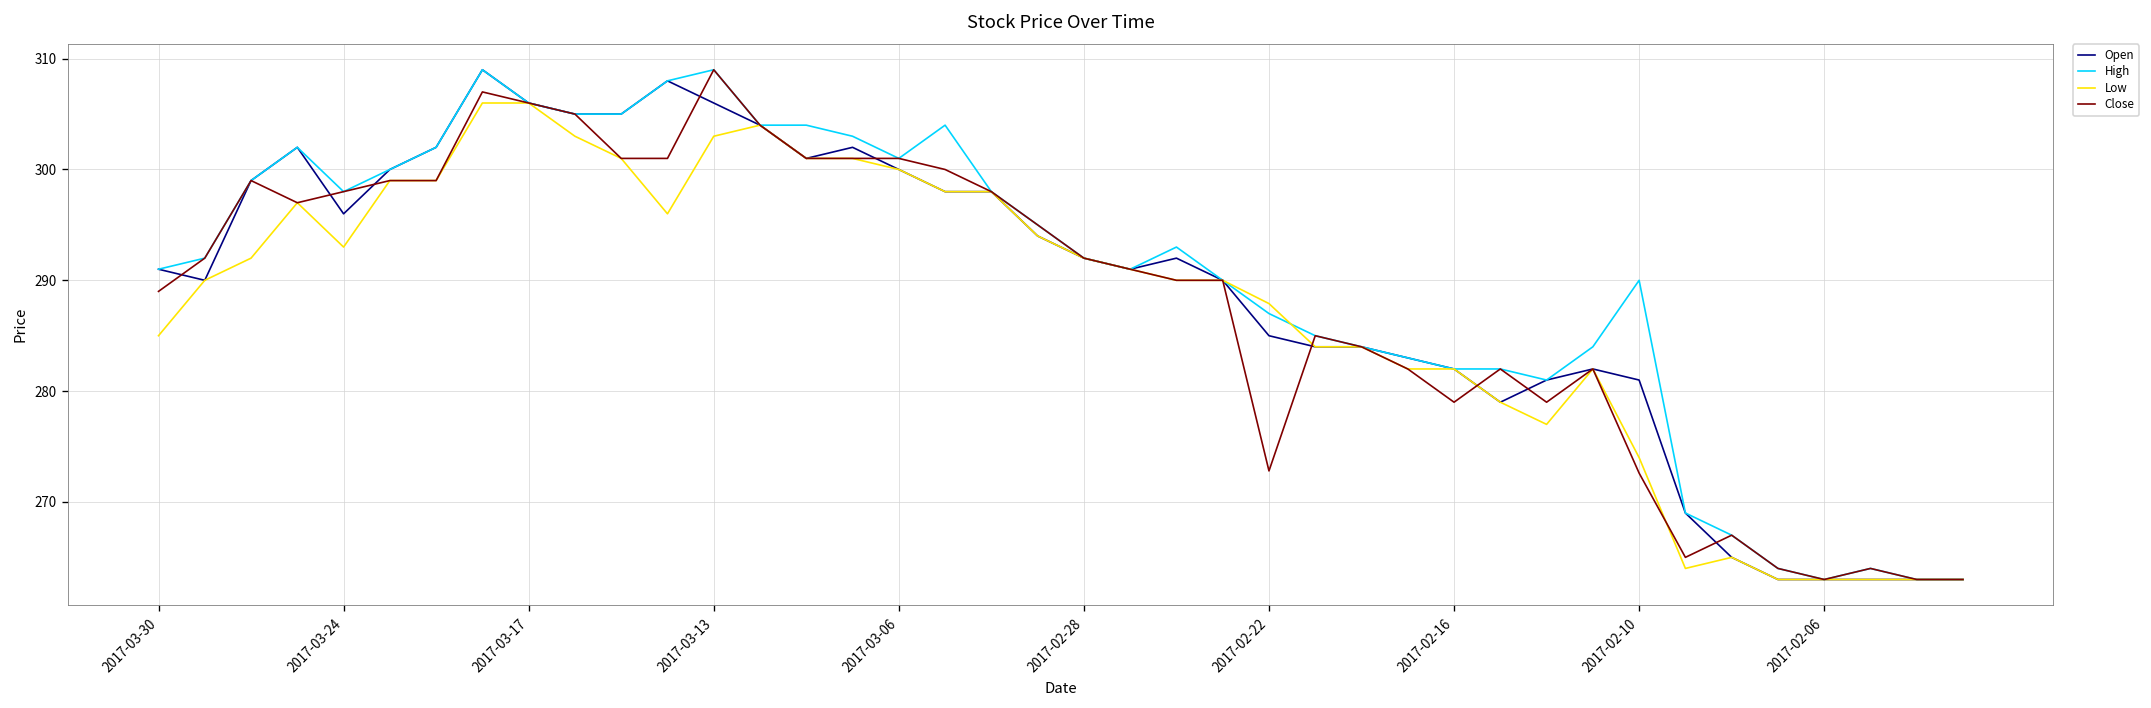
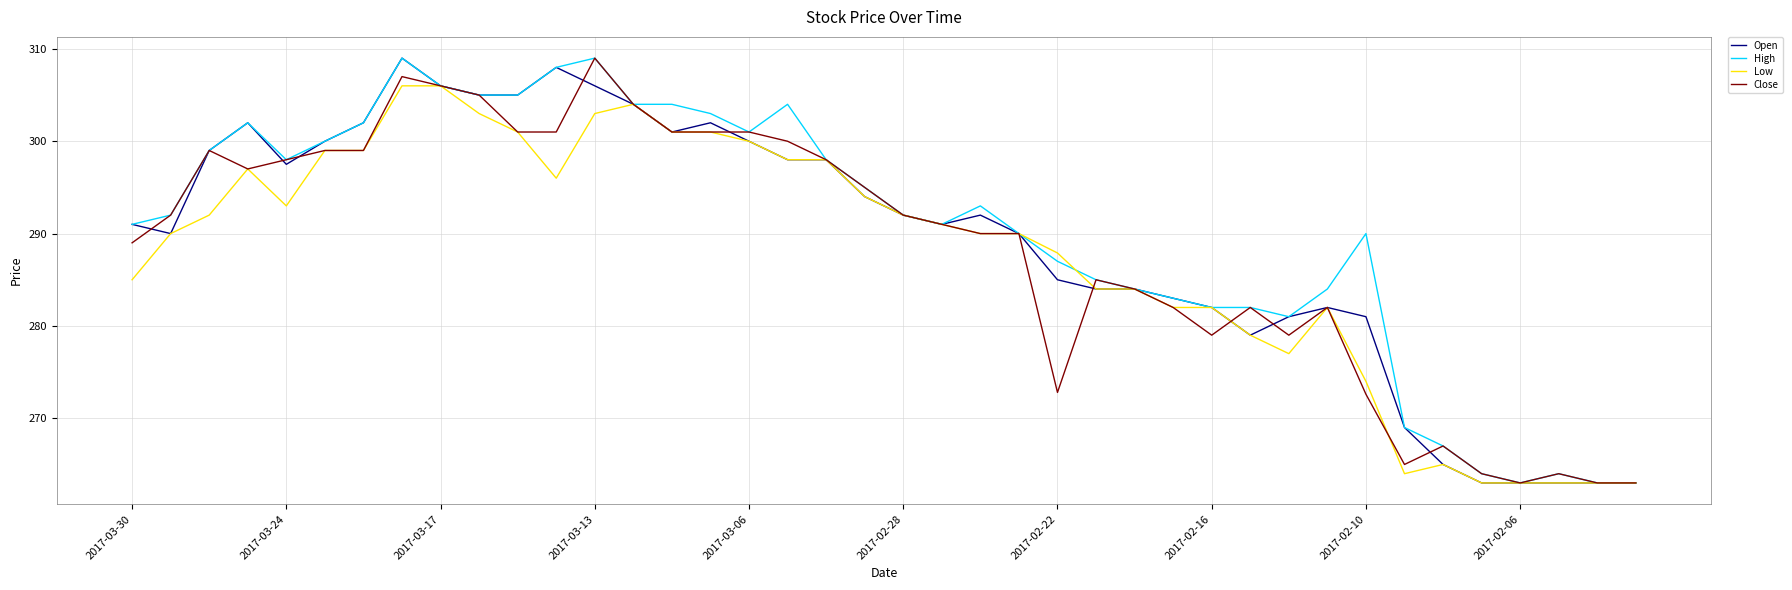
Open, 2017-03-24: 296 -> 298
